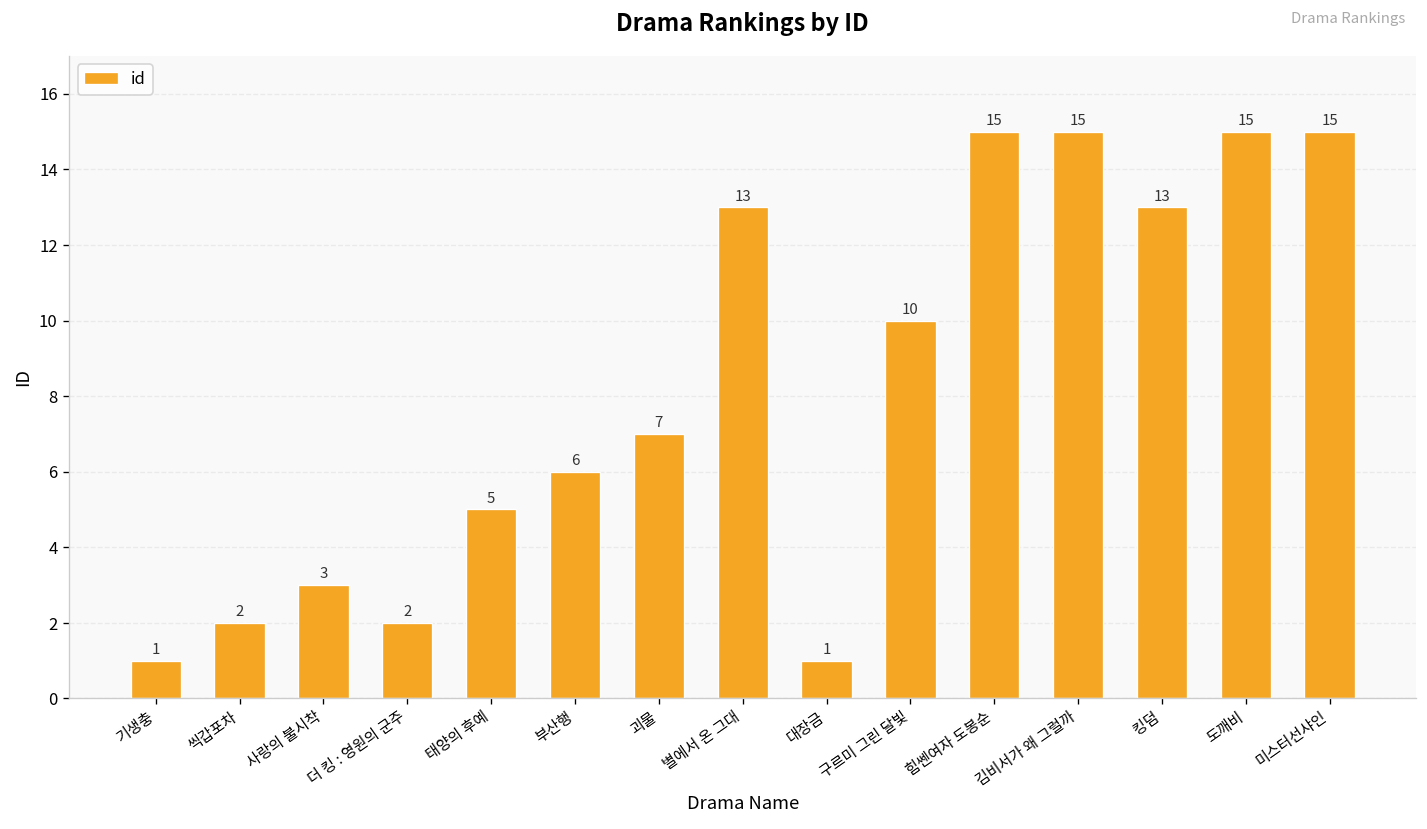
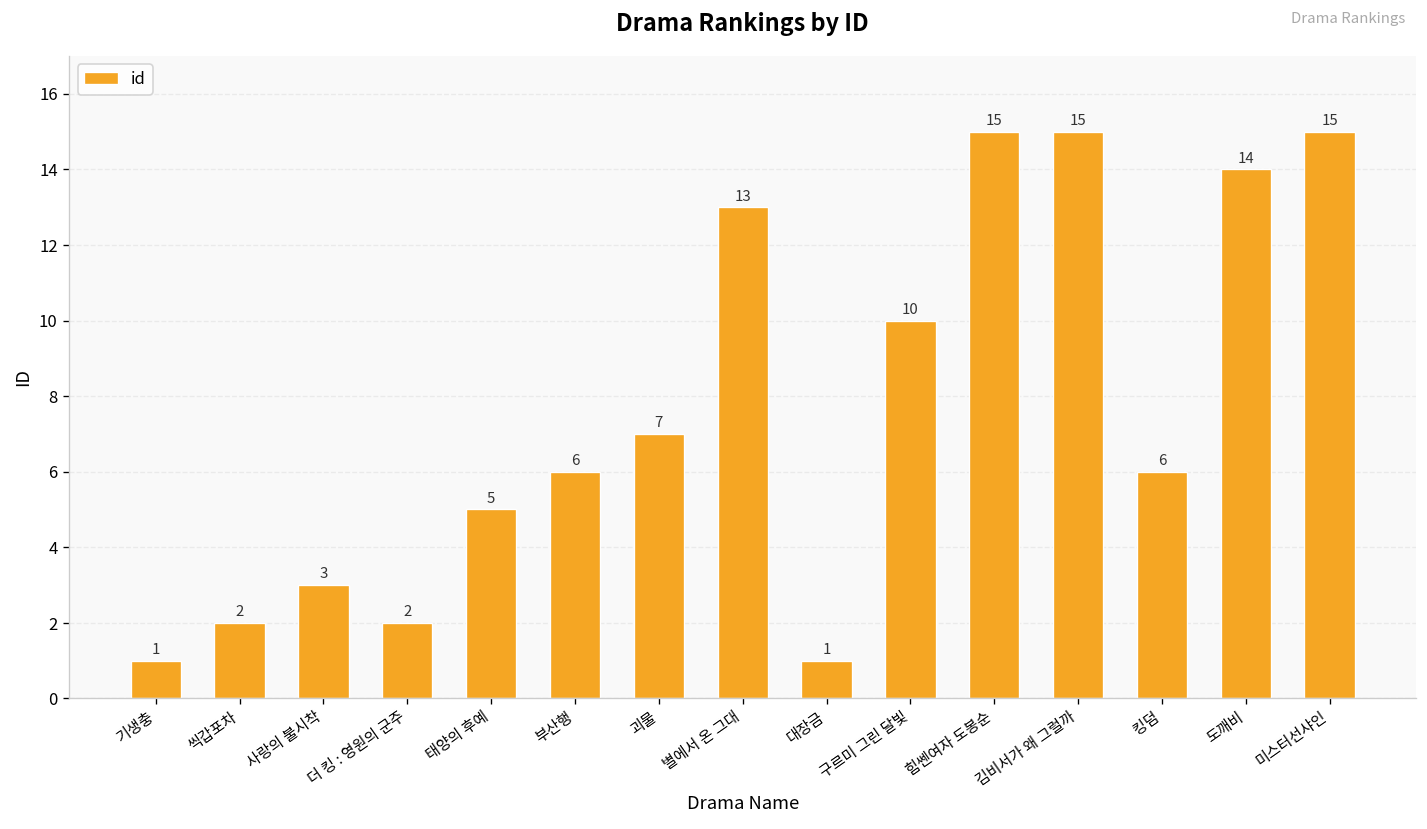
킹덤: 13 -> 6
도깨비: 15 -> 14
